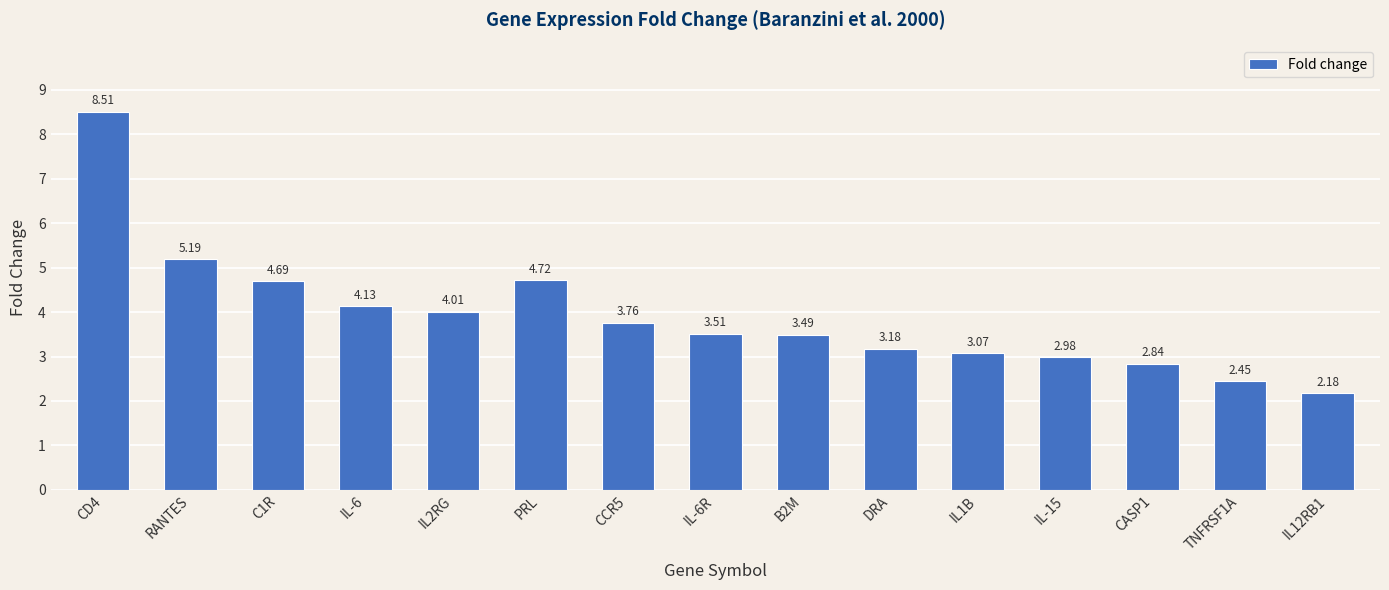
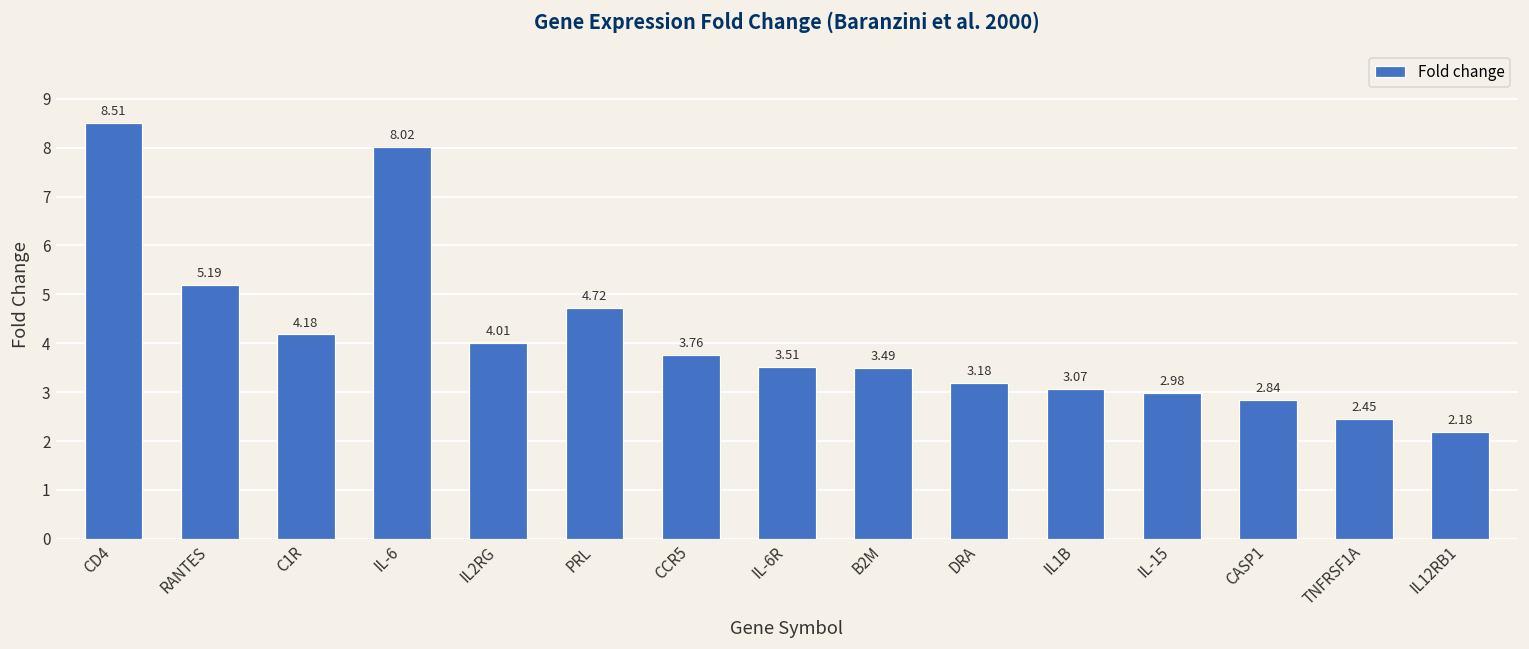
C1R: 4.69 -> 4.18
IL-6: 4.13 -> 8.02
